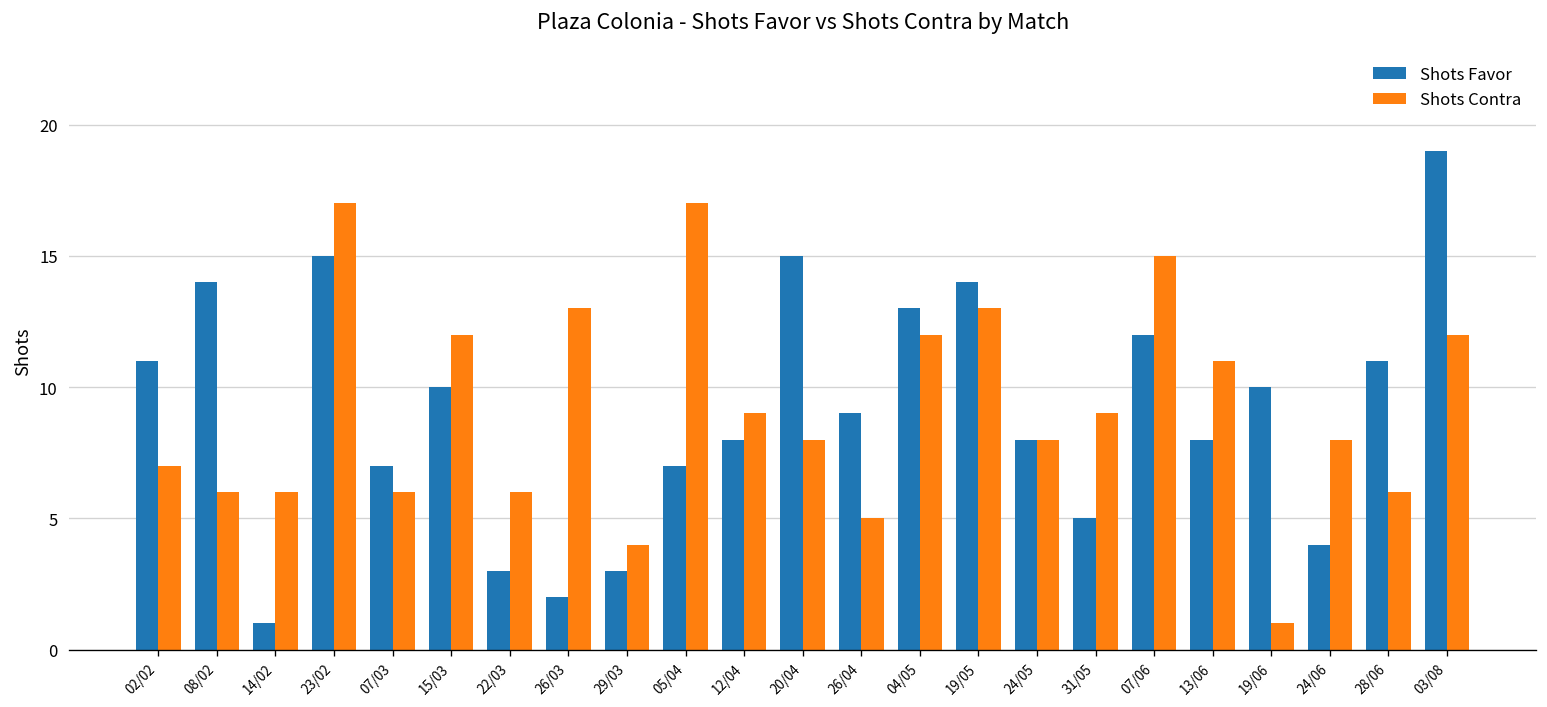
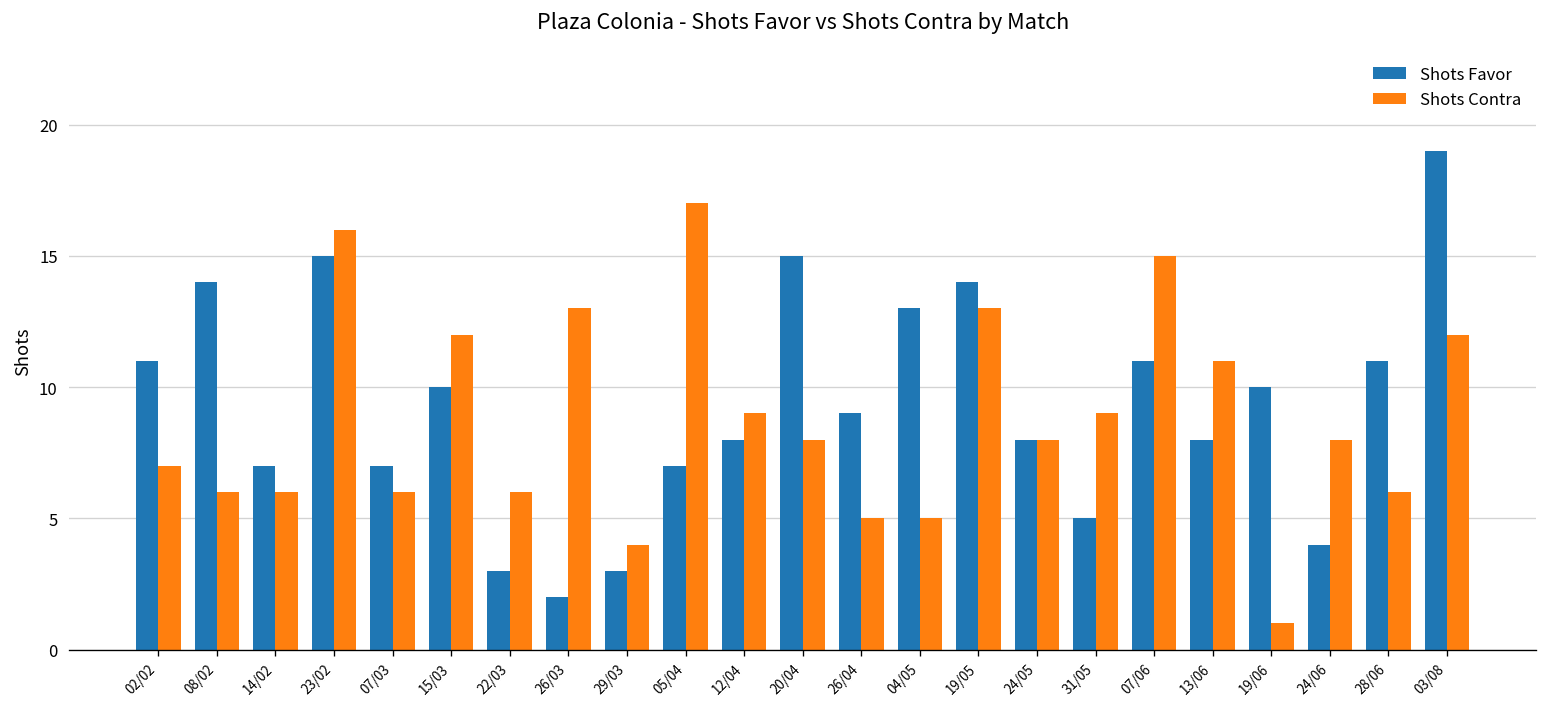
Shots Favor, 14/02: 1 -> 7
Shots Contra, 23/02: 17 -> 16
Shots Contra, 04/05: 12 -> 5
Shots Favor, 07/06: 12 -> 11
